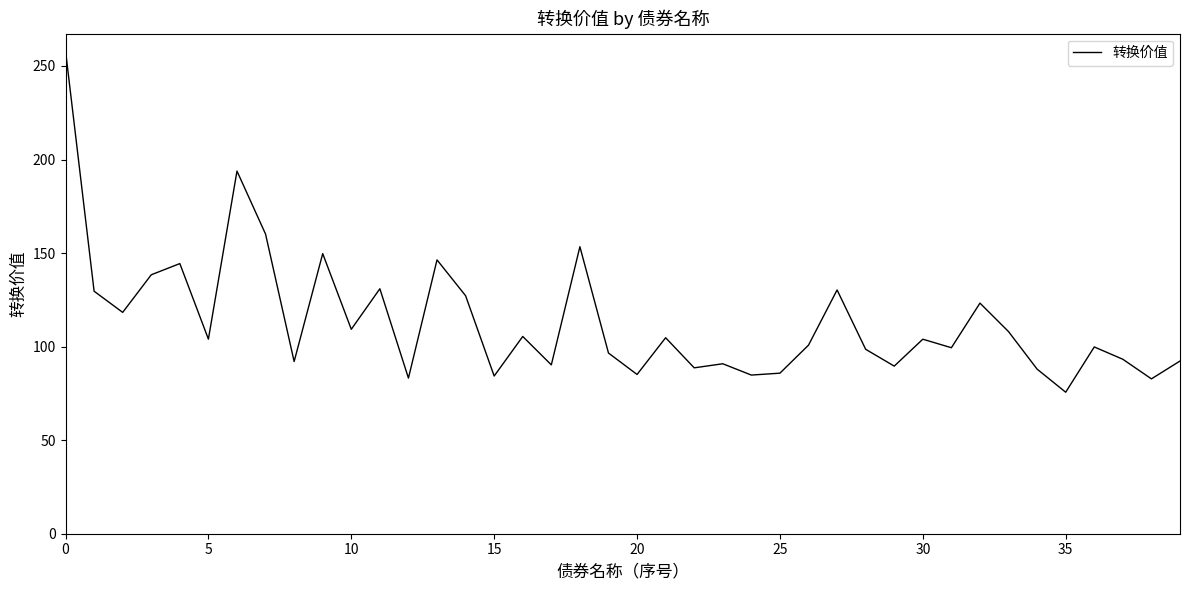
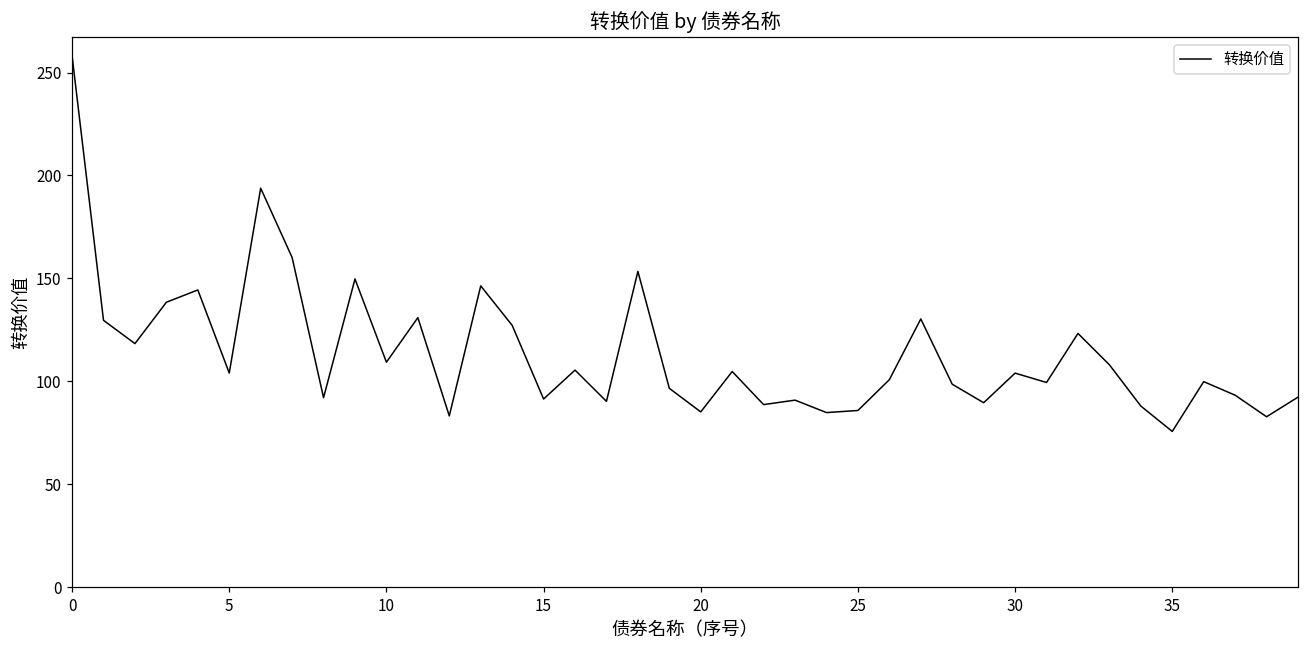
15: 84 -> 91
